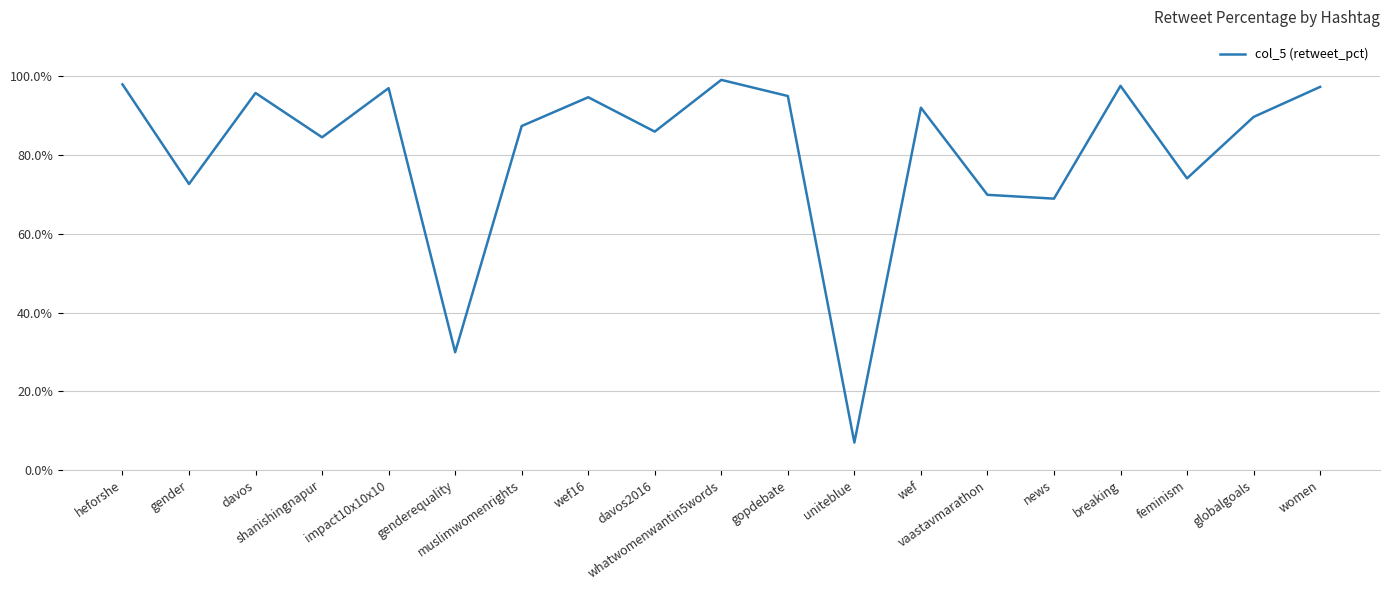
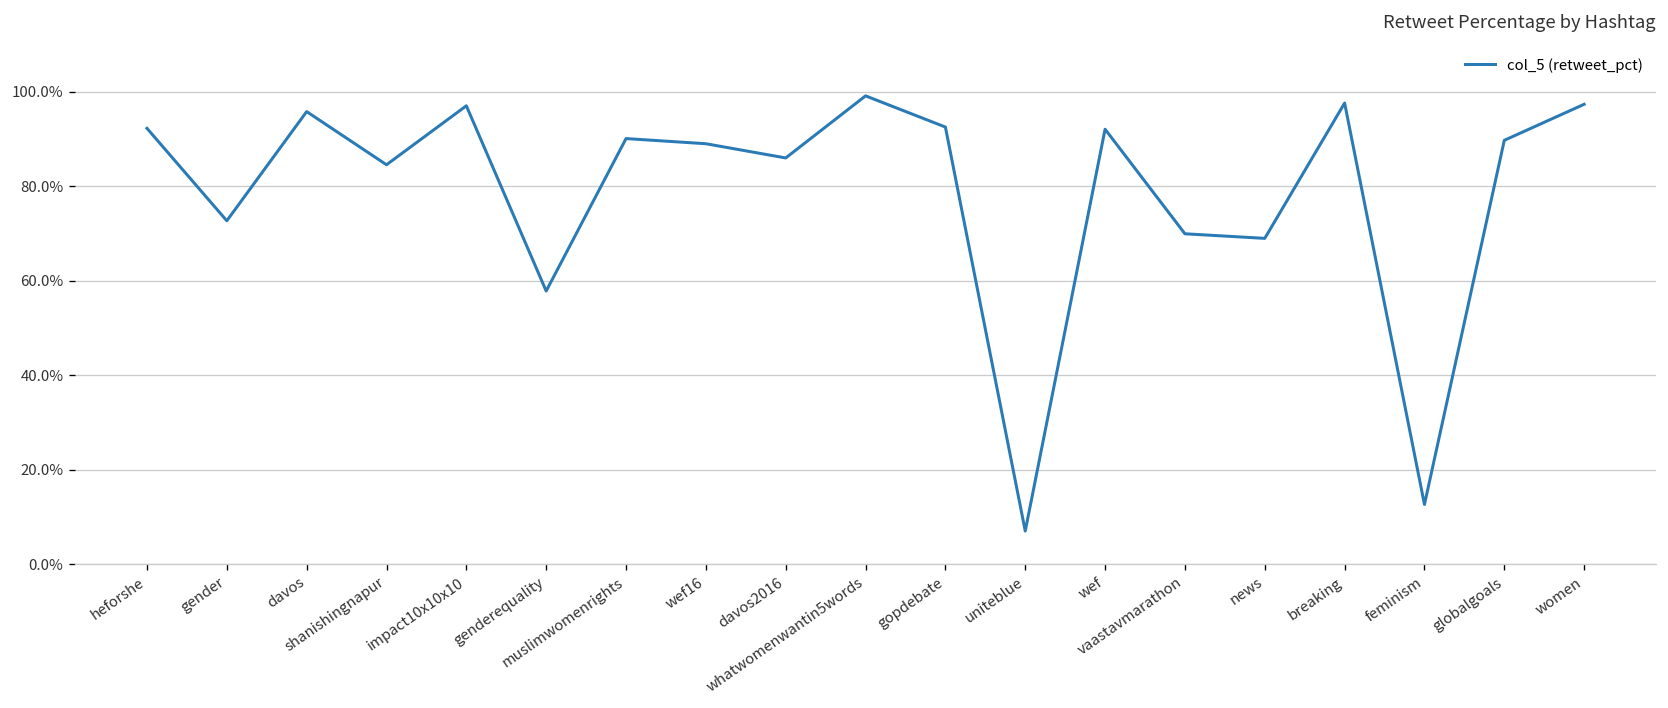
heforshe: 98% -> 92%
genderequality: 30% -> 58%
muslimwomenrights: 87% -> 90%
wef16: 95% -> 89%
gopdebate: 95% -> 92%
feminism: 74% -> 13%
